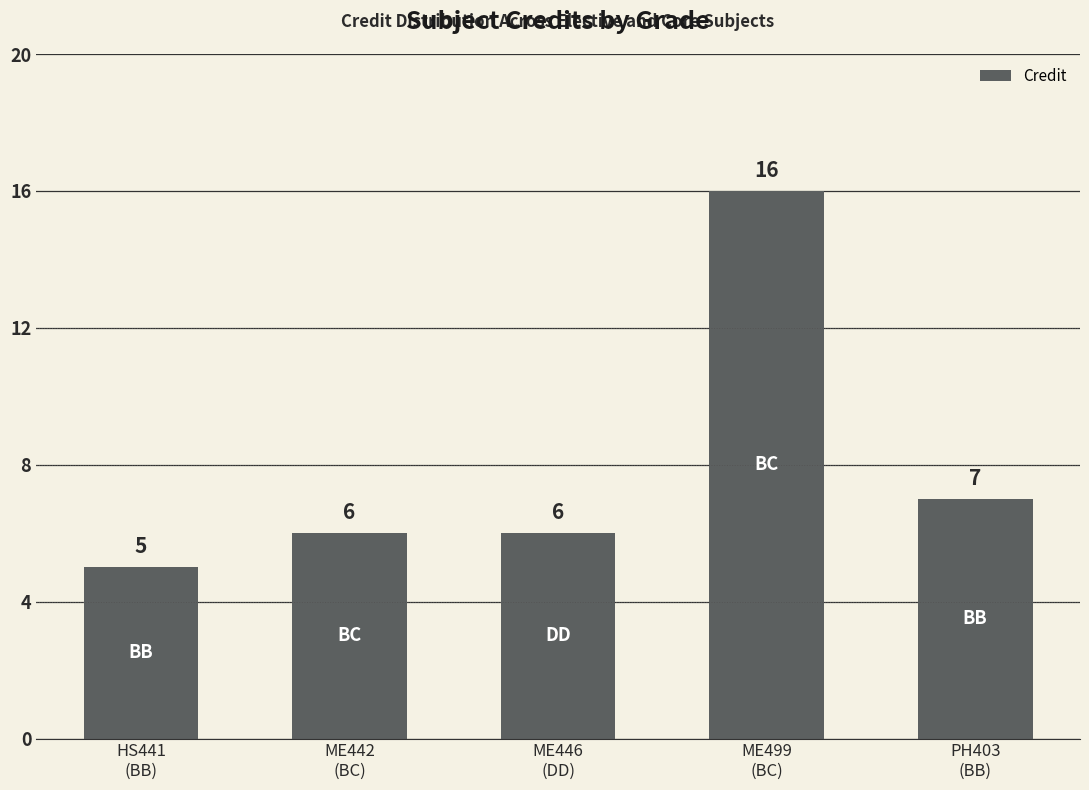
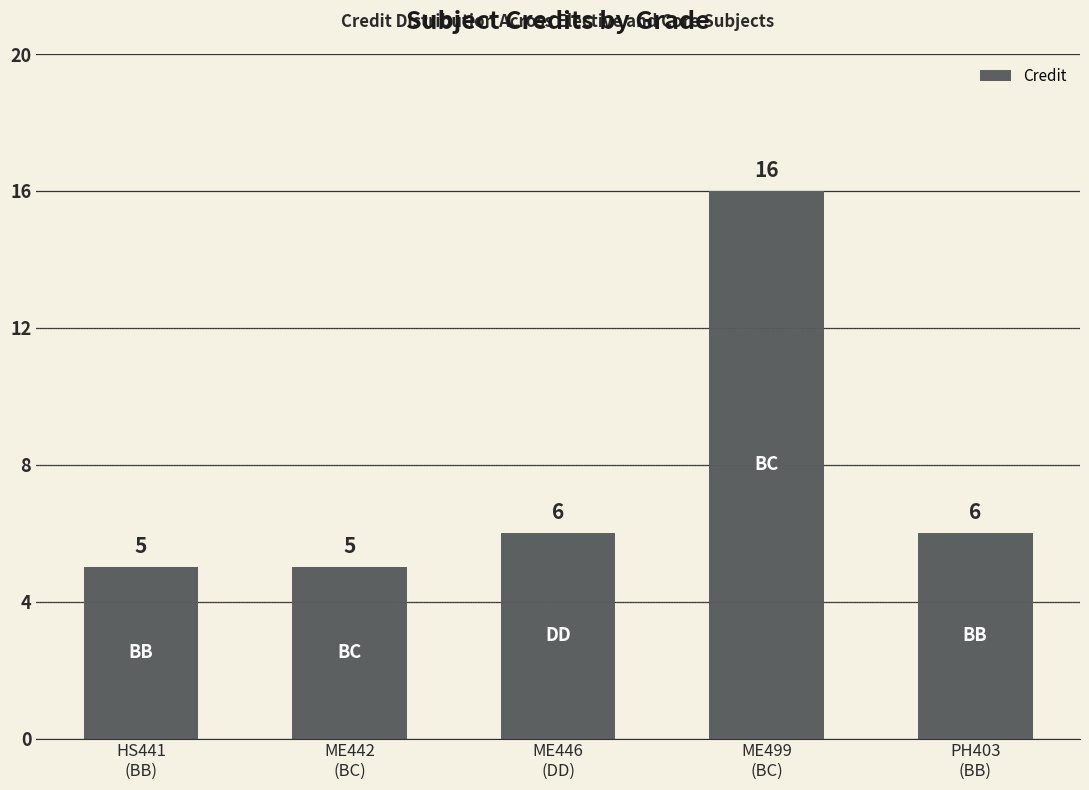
ME442 (BC): 6 -> 5
PH403 (BB): 7 -> 6
